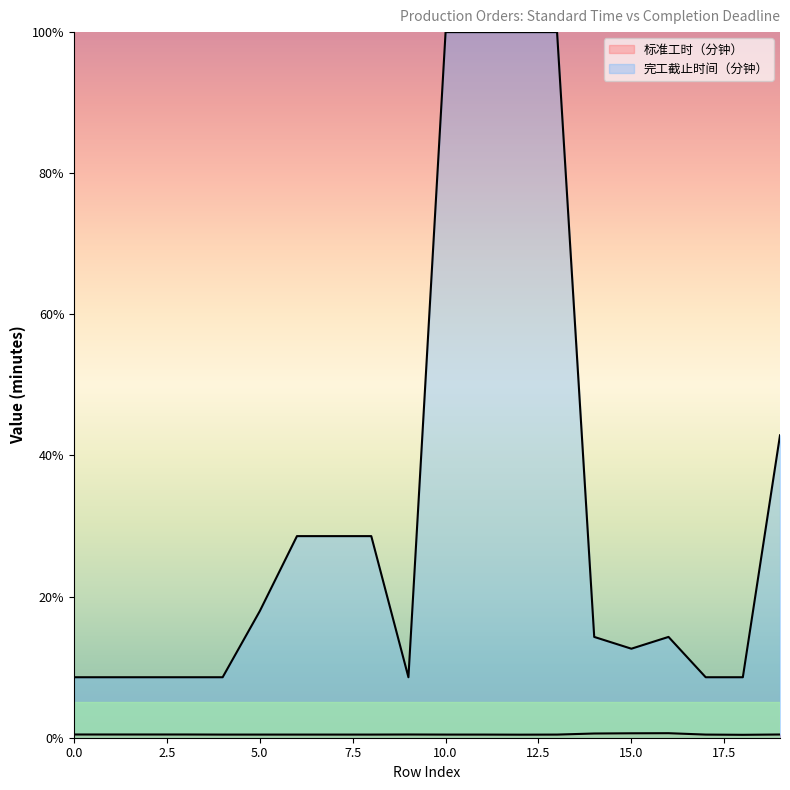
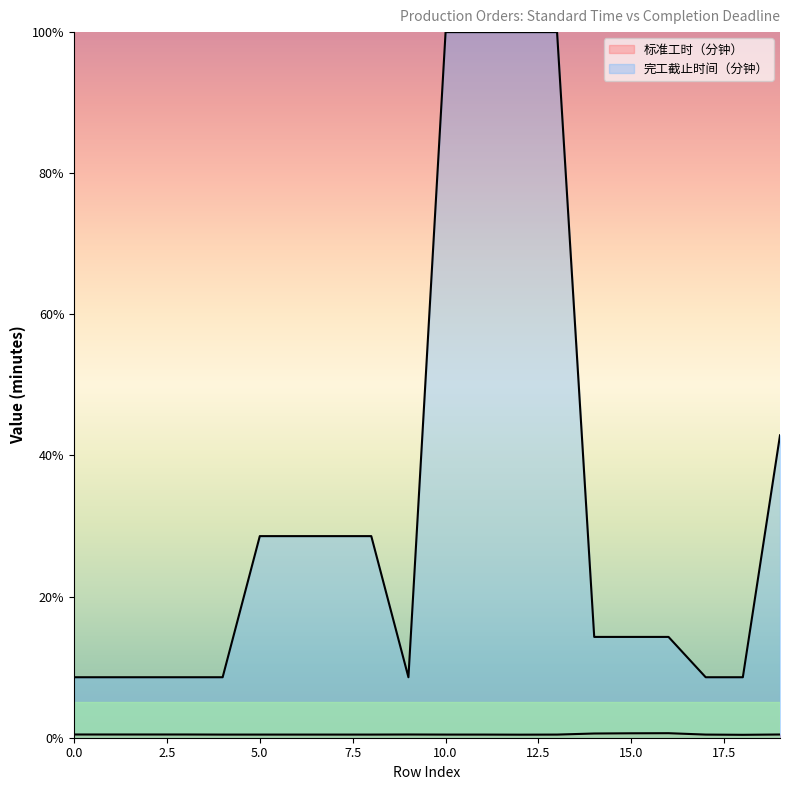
完工截止时间（分钟）, 5.0: 18% -> 29%
完工截止时间（分钟）, 15.0: 13% -> 14%
